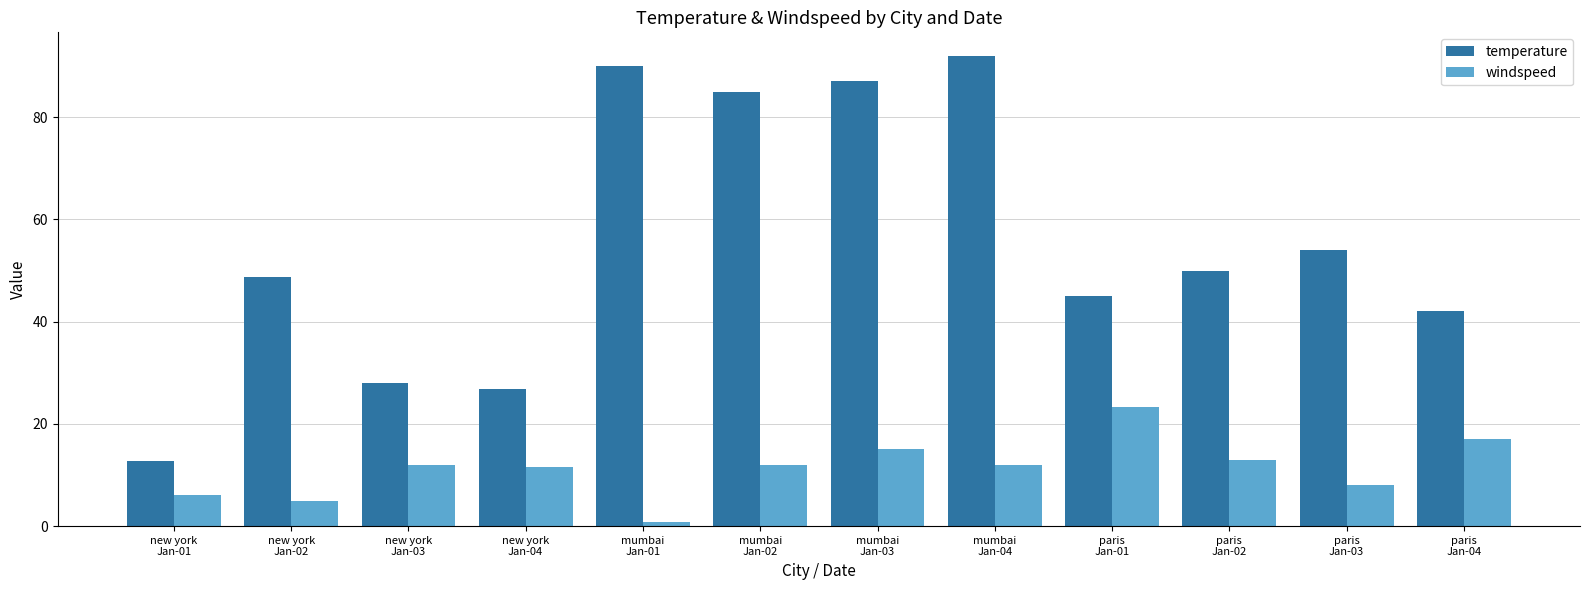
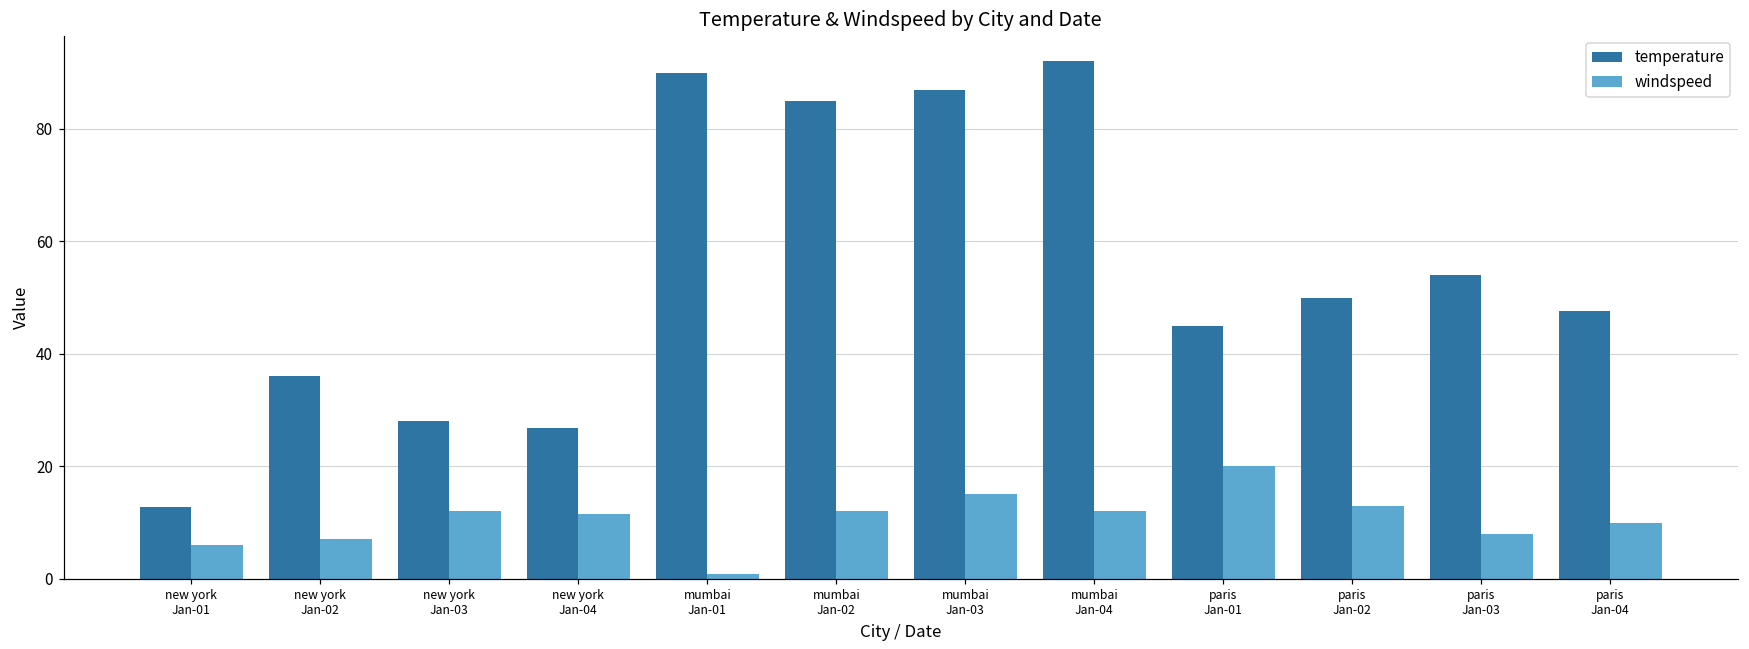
temperature, new york Jan-02: 49 -> 36
windspeed, new york Jan-02: 5 -> 7
windspeed, paris Jan-01: 23 -> 20
temperature, paris Jan-04: 42 -> 48
windspeed, paris Jan-04: 17 -> 10
